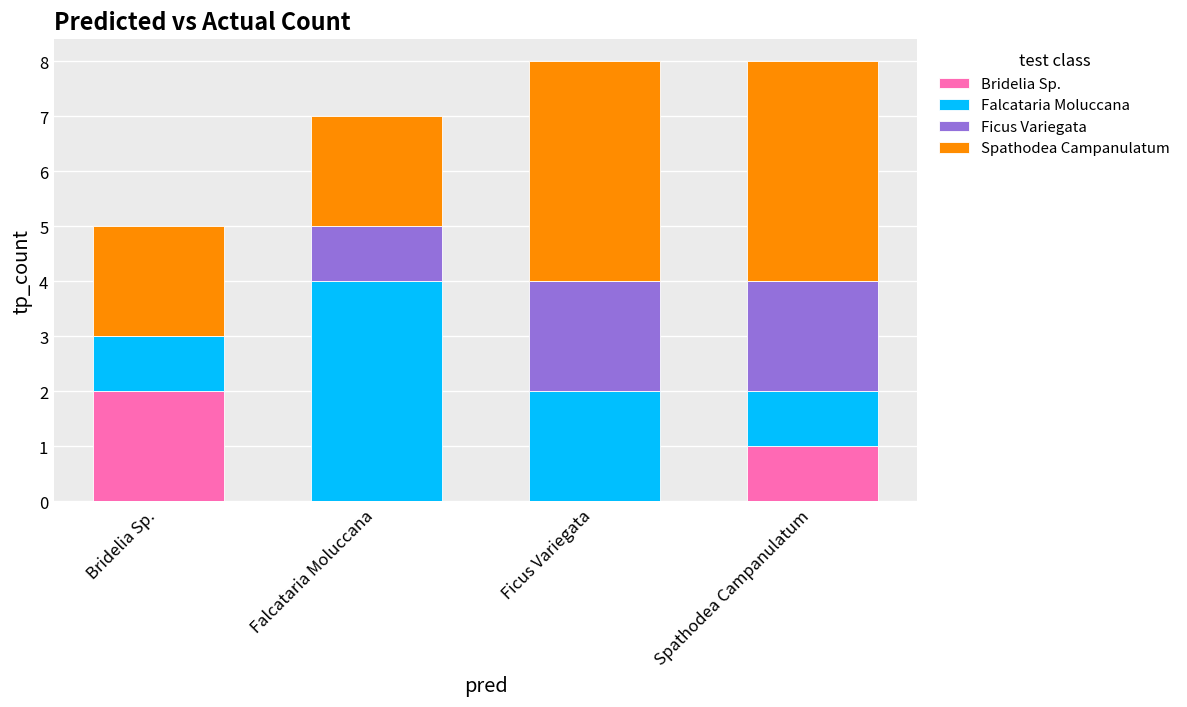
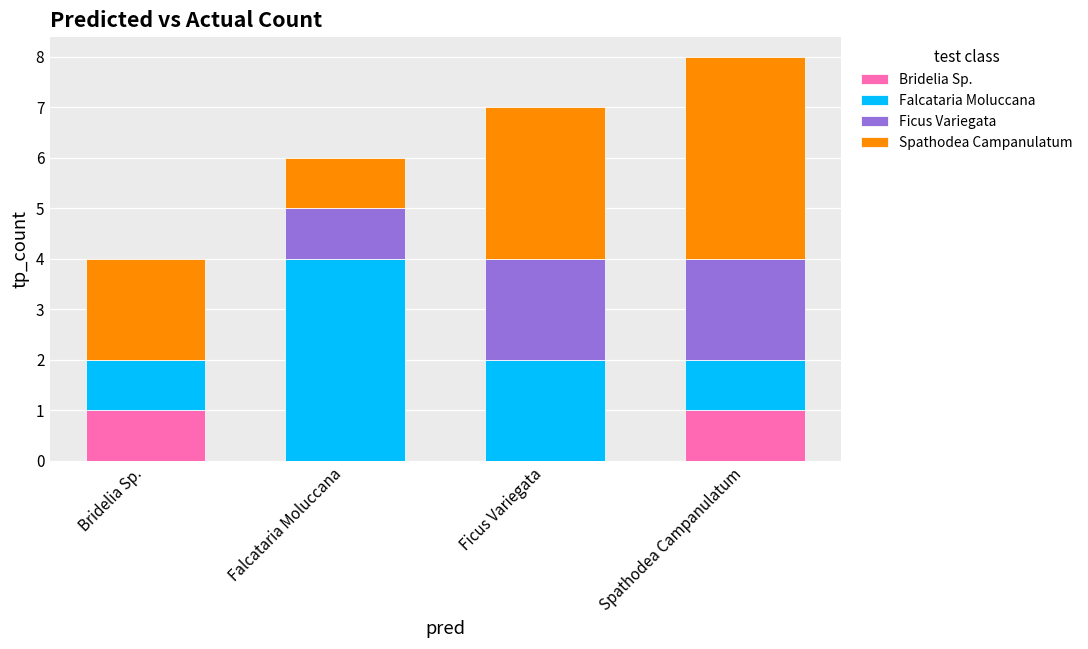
Bridelia Sp., Bridelia Sp.: 2 -> 1
Spathodea Campanulatum, Falcataria Moluccana: 2 -> 1
Spathodea Campanulatum, Ficus Variegata: 4 -> 3
